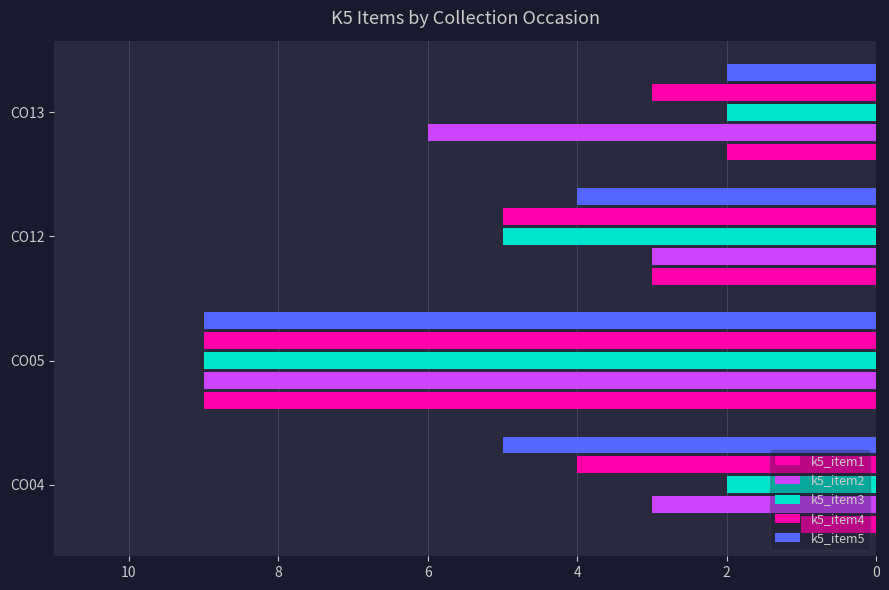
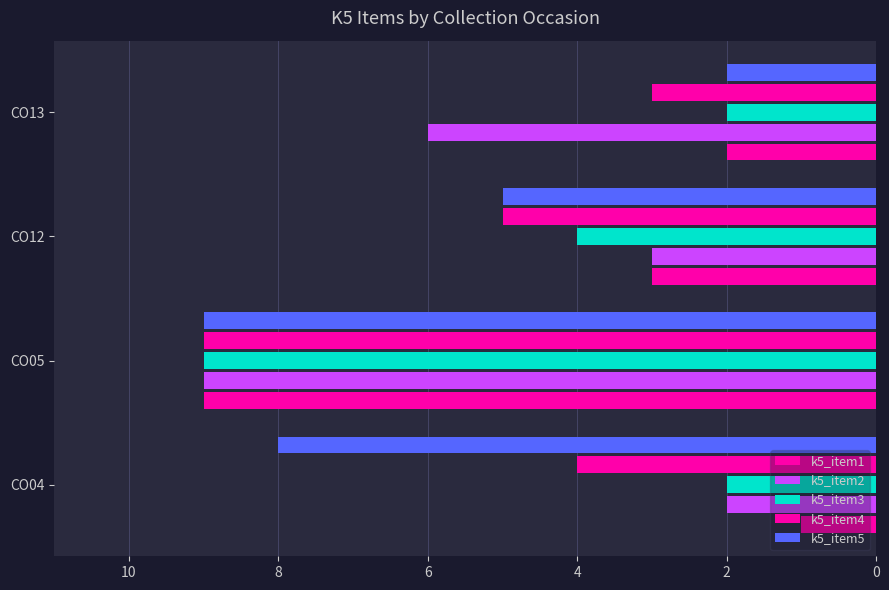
k5_item5, CO12: 4 -> 5
k5_item3, CO12: 5 -> 4
k5_item5, CO04: 5 -> 8
k5_item2, CO04: 3 -> 2
